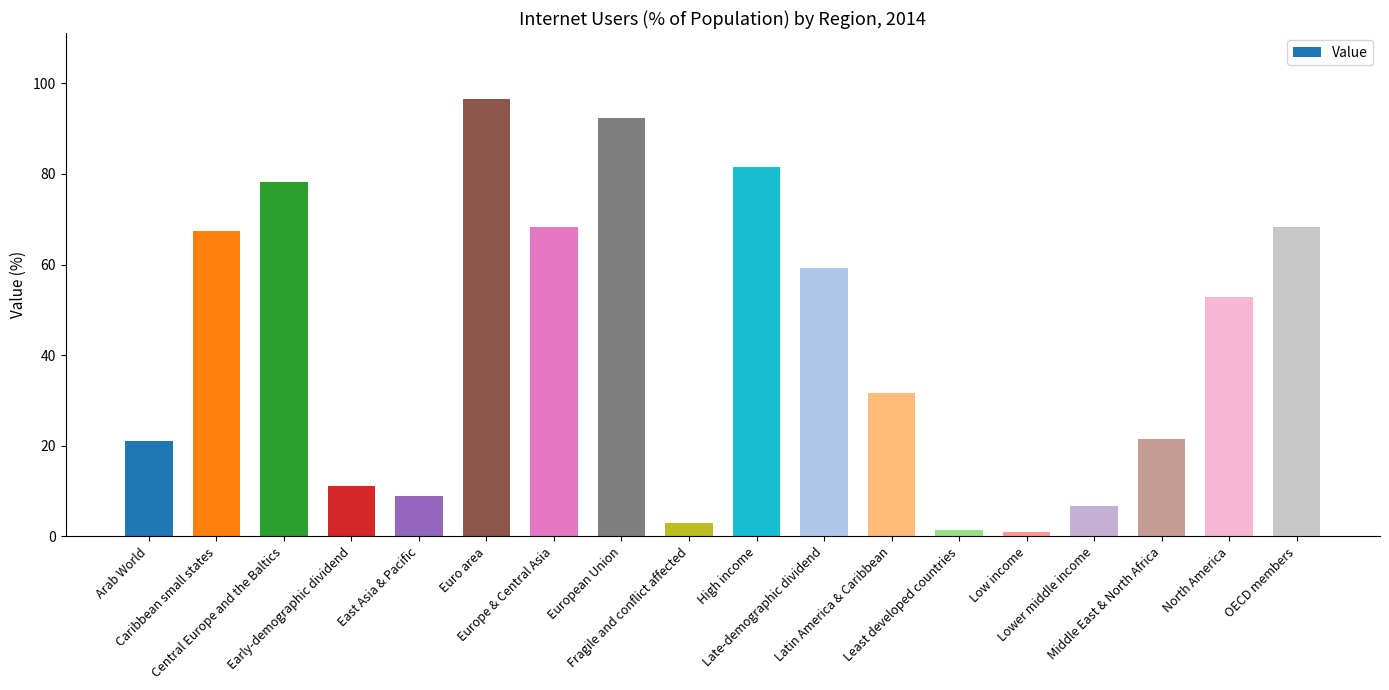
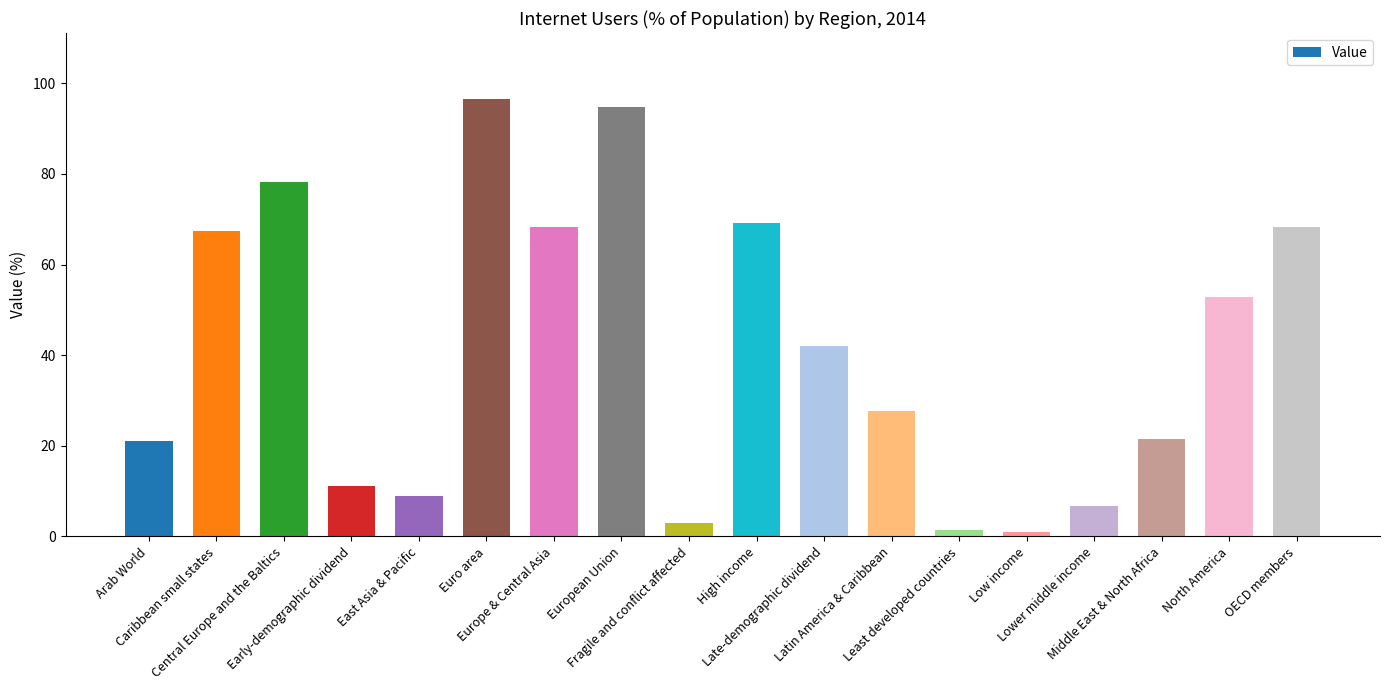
European Union: 92 -> 95
High income: 82 -> 69
Late-demographic dividend: 59 -> 42
Latin America & Caribbean: 32 -> 28
